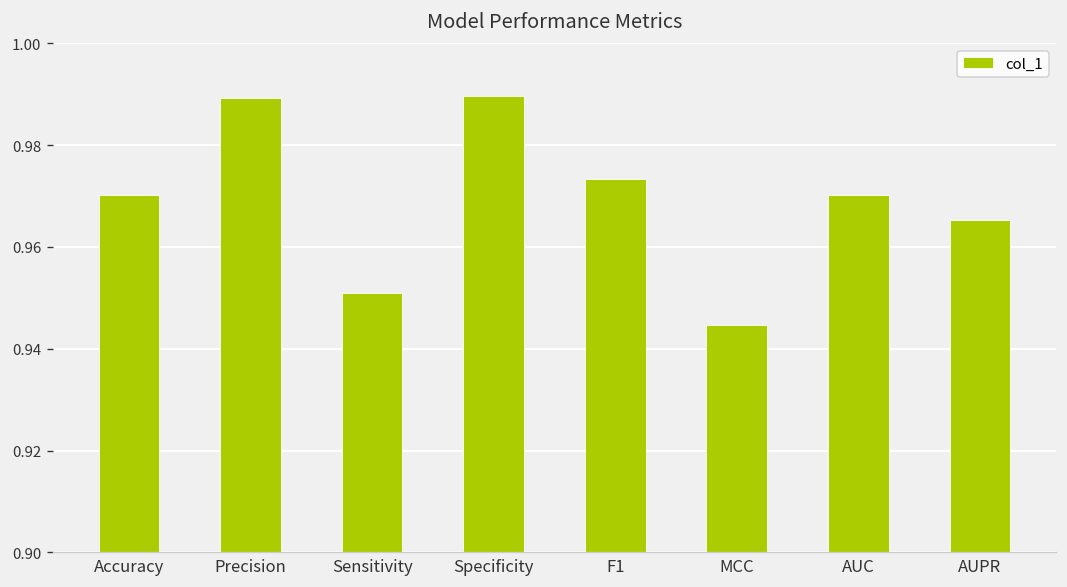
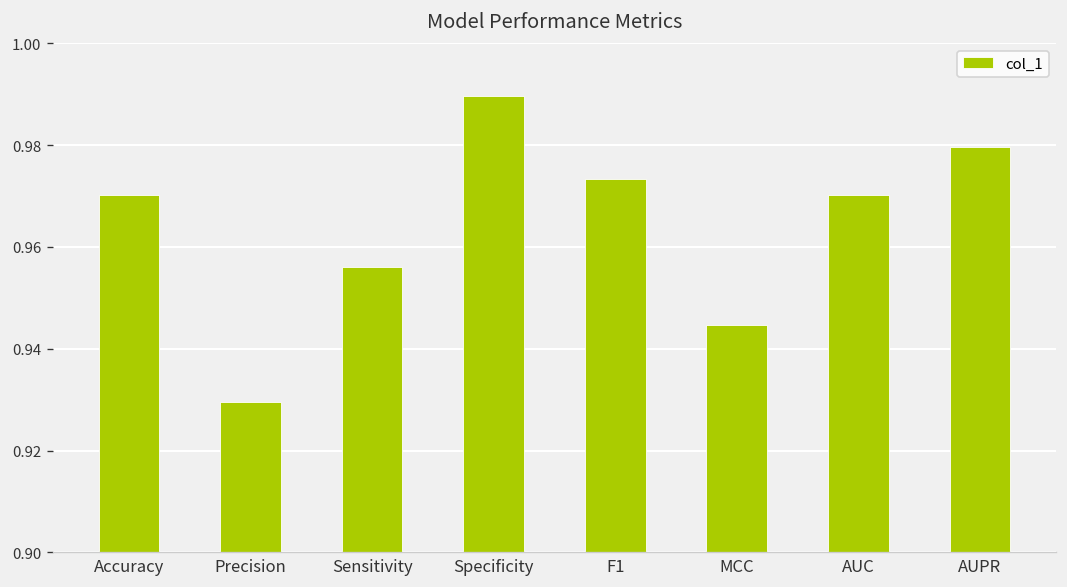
Precision: 0.989 -> 0.930
Sensitivity: 0.951 -> 0.956
AUPR: 0.965 -> 0.980
